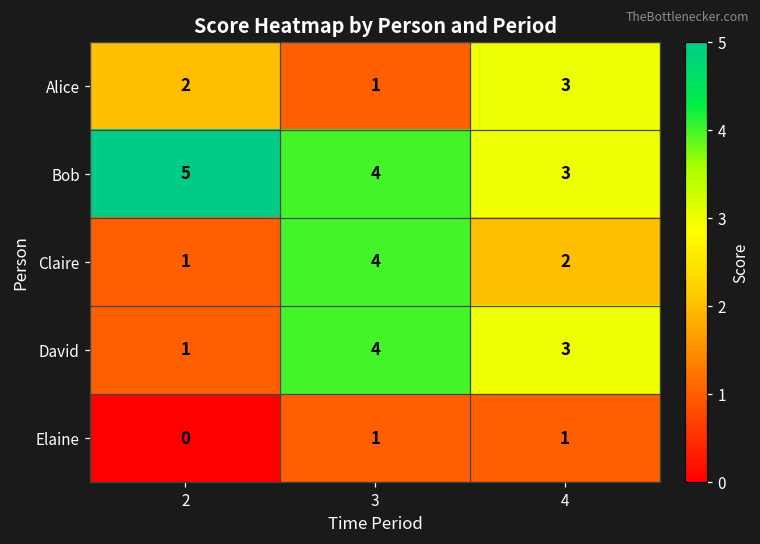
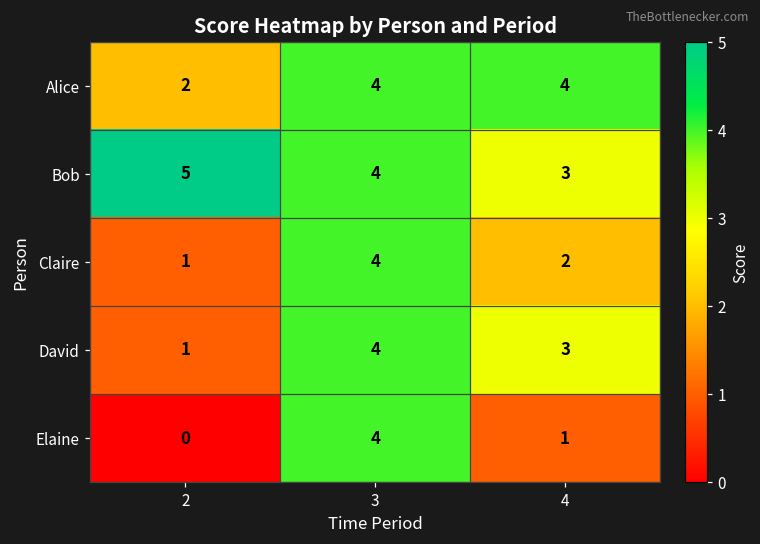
Alice, 3: 1 -> 4
Alice, 4: 3 -> 4
Elaine, 3: 1 -> 4
